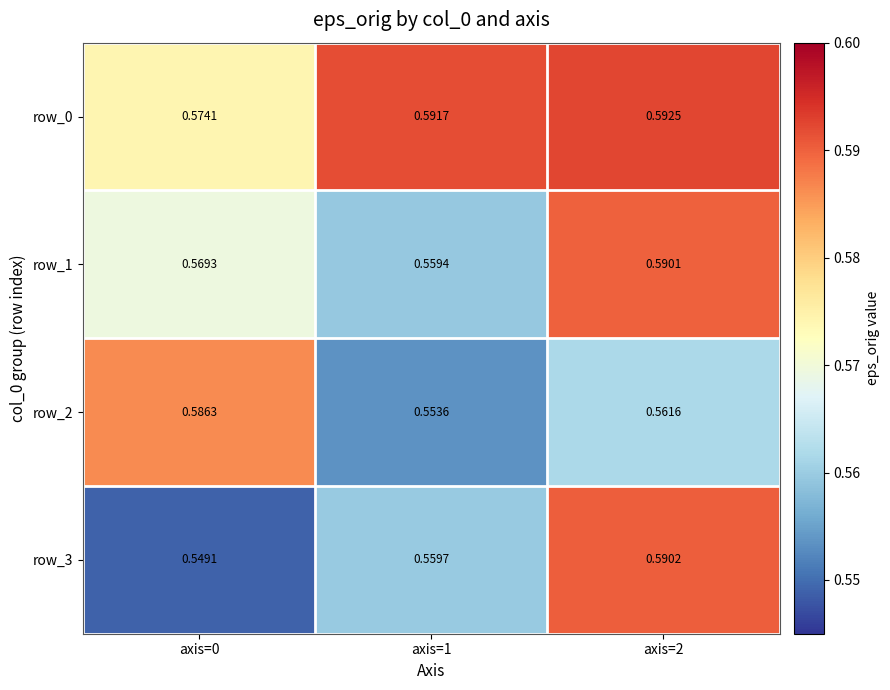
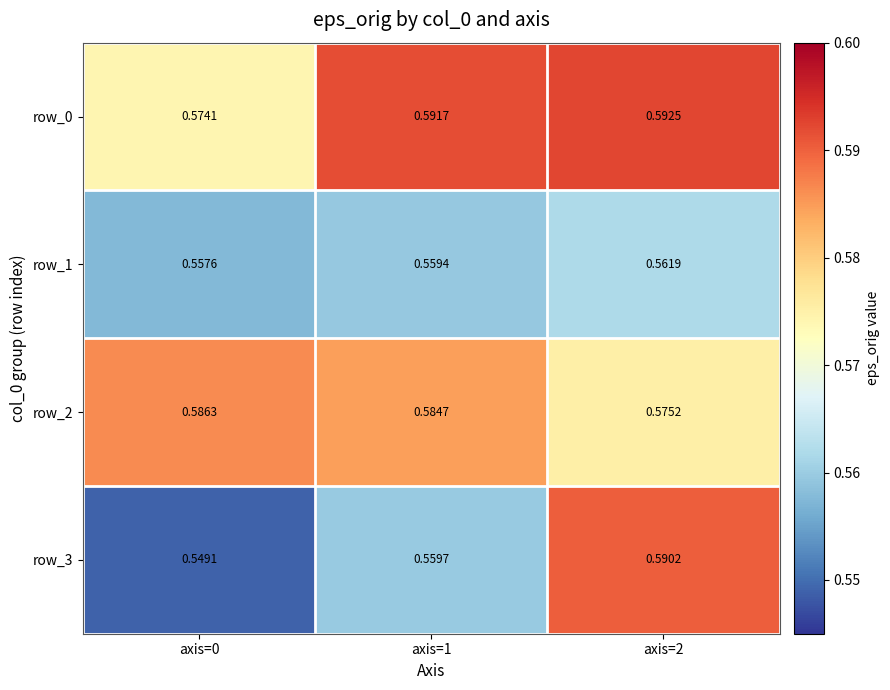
row_1, axis=0: 0.5693 -> 0.5576
row_1, axis=2: 0.5901 -> 0.5619
row_2, axis=1: 0.5536 -> 0.5847
row_2, axis=2: 0.5616 -> 0.5752
